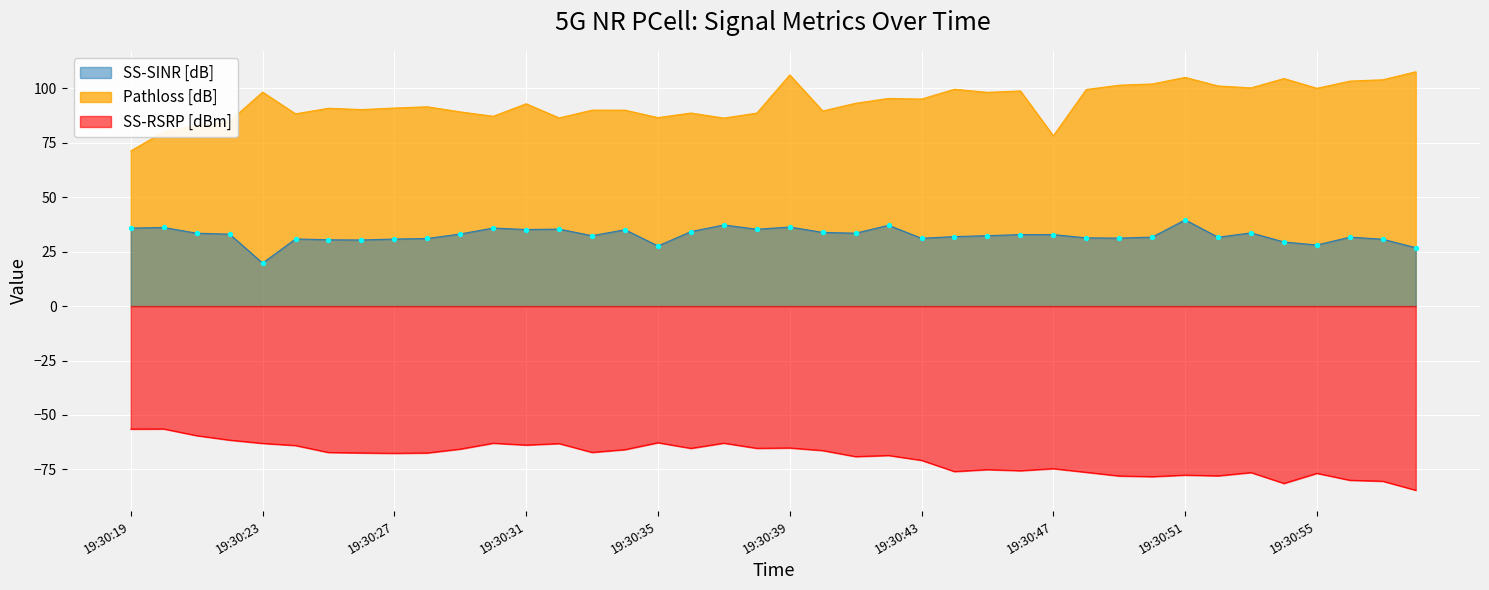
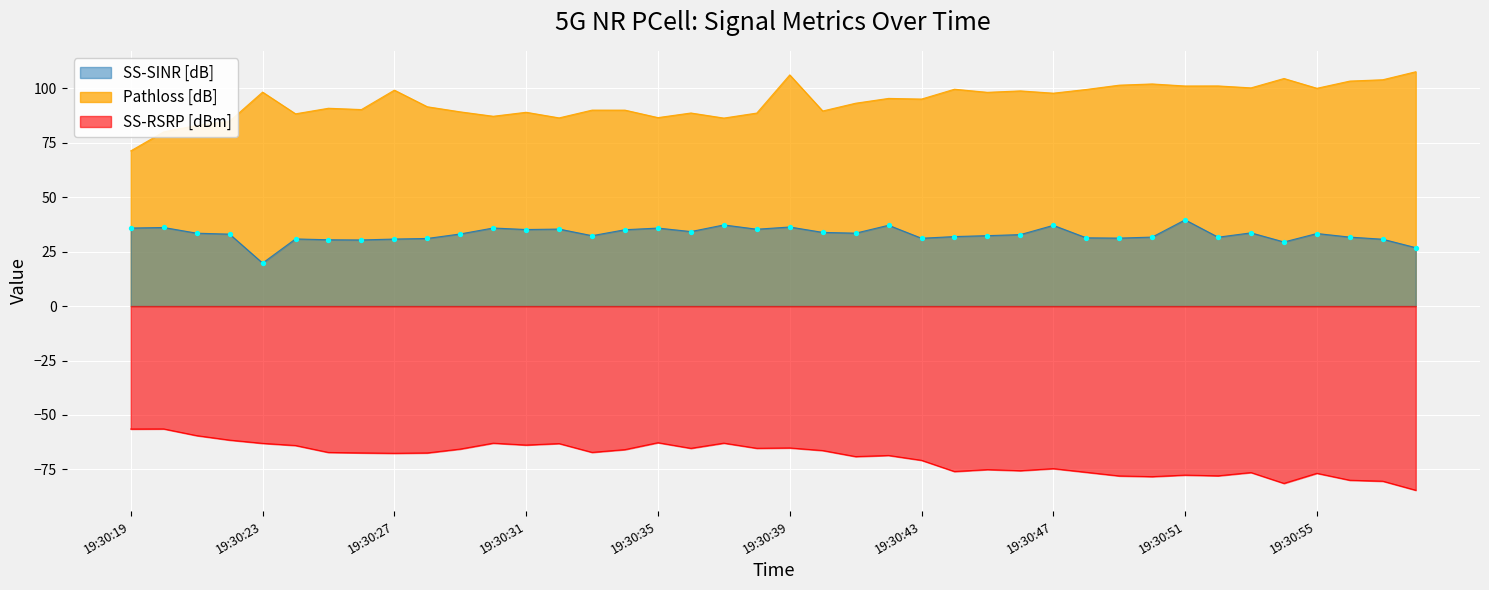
Pathloss [dB], 19:30:27: 91 -> 99
Pathloss [dB], 19:30:31: 93 -> 89
SS-SINR [dB], 19:30:35: 28 -> 36
SS-SINR [dB], 19:30:47: 33 -> 37
Pathloss [dB], 19:30:47: 78 -> 98
Pathloss [dB], 19:30:51: 105 -> 101
SS-SINR [dB], 19:30:55: 28 -> 33
